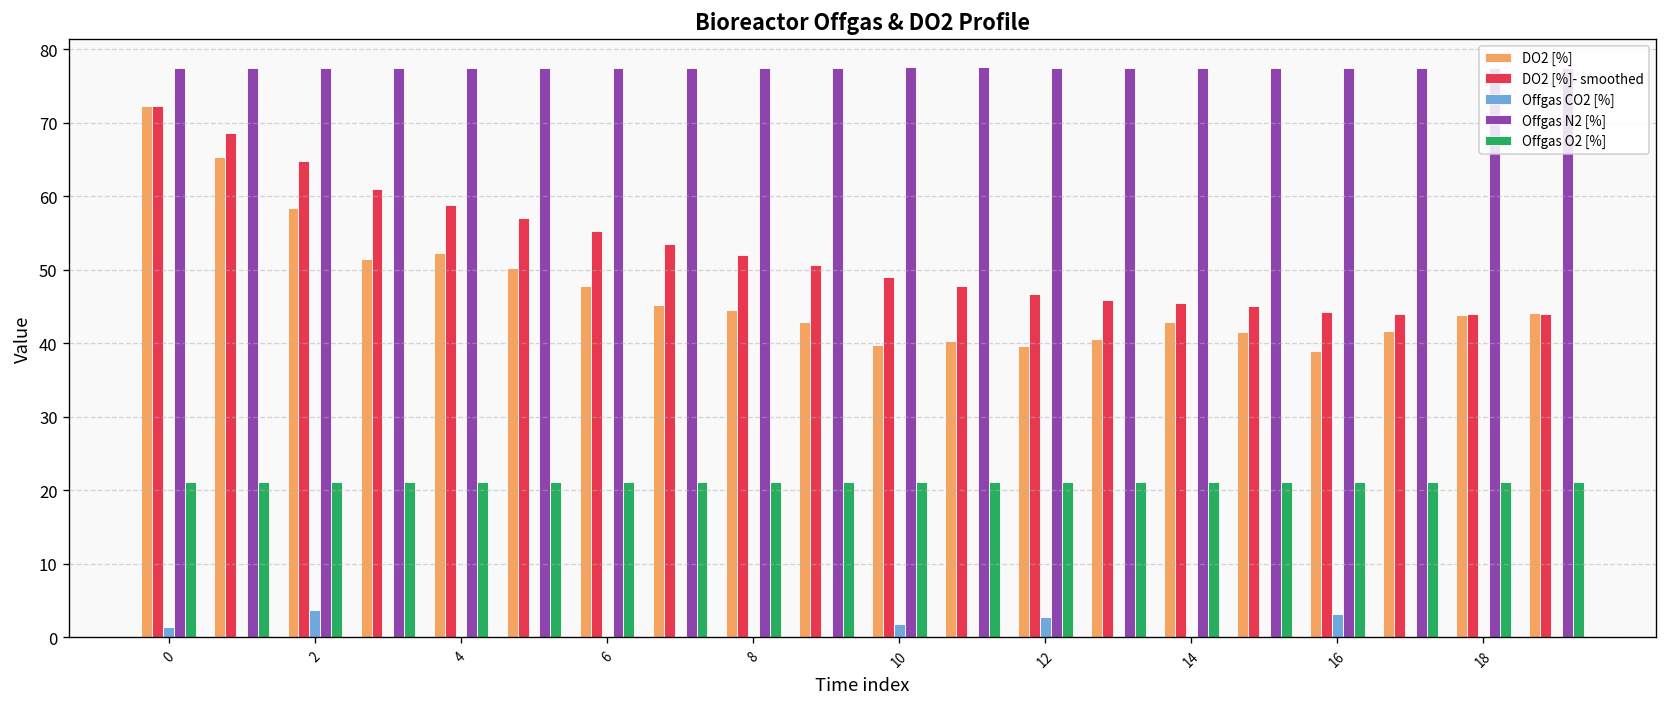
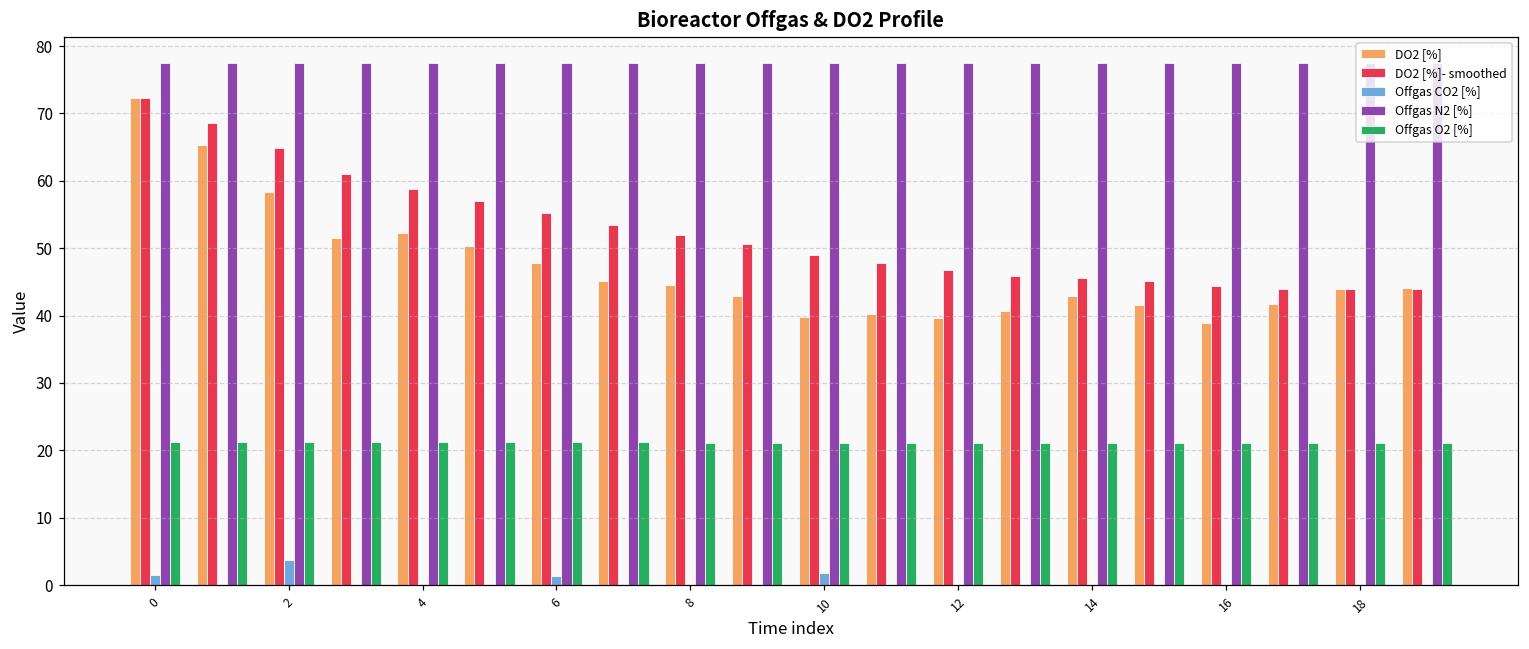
Offgas CO2 [%], 6: 0 -> 1
Offgas CO2 [%], 12: 3 -> 0
Offgas CO2 [%], 16: 3 -> 0
